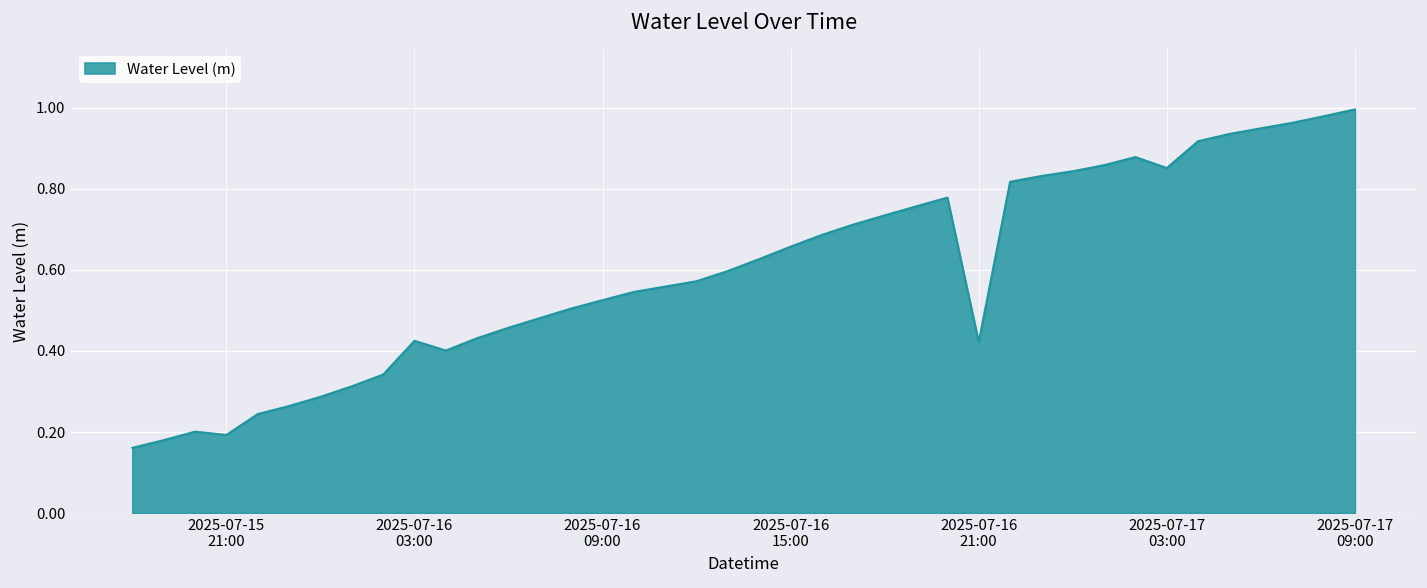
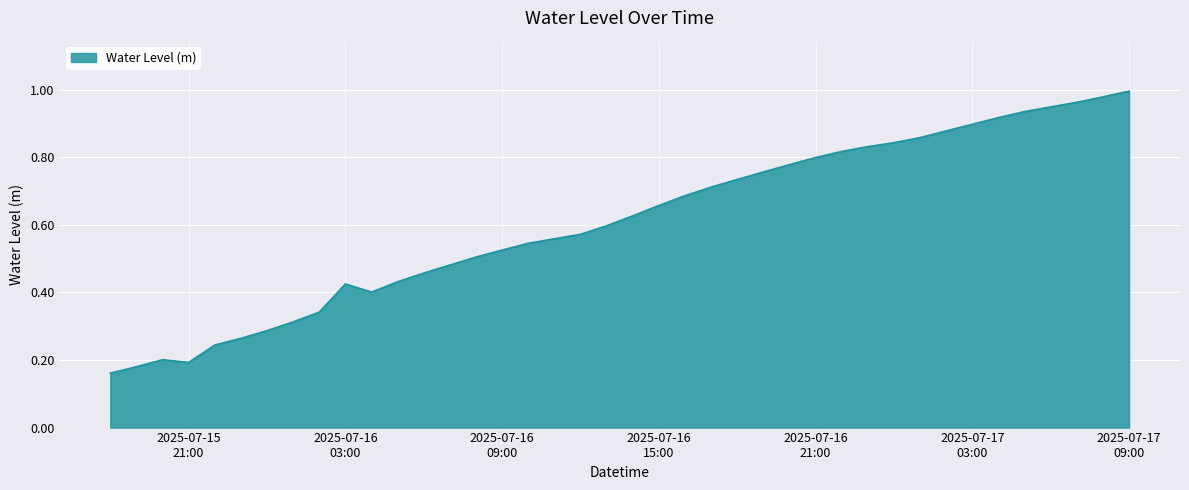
2025-07-16 21:00: 0.42 -> 0.80
2025-07-17 03:00: 0.85 -> 0.90
